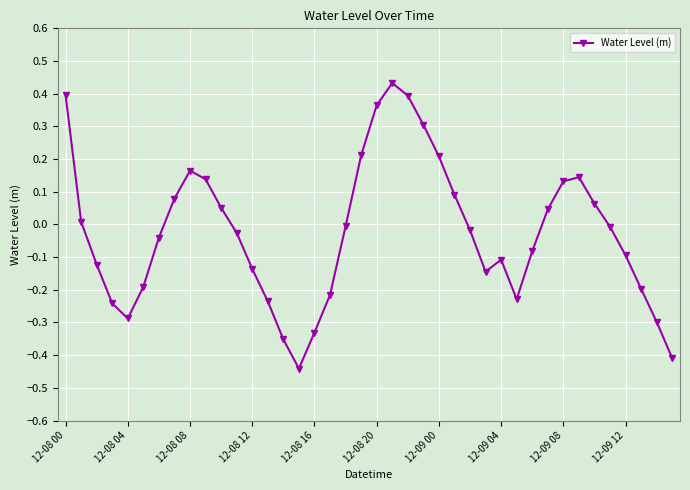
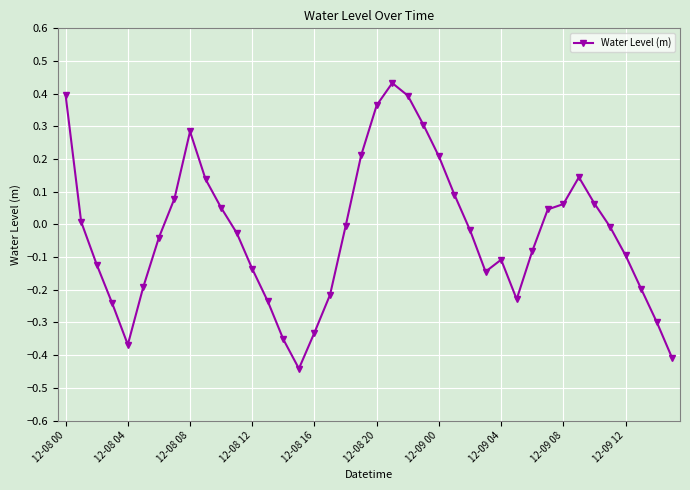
12-08 04: -0.29 -> -0.37
12-08 08: 0.16 -> 0.28
12-09 08: 0.13 -> 0.06
